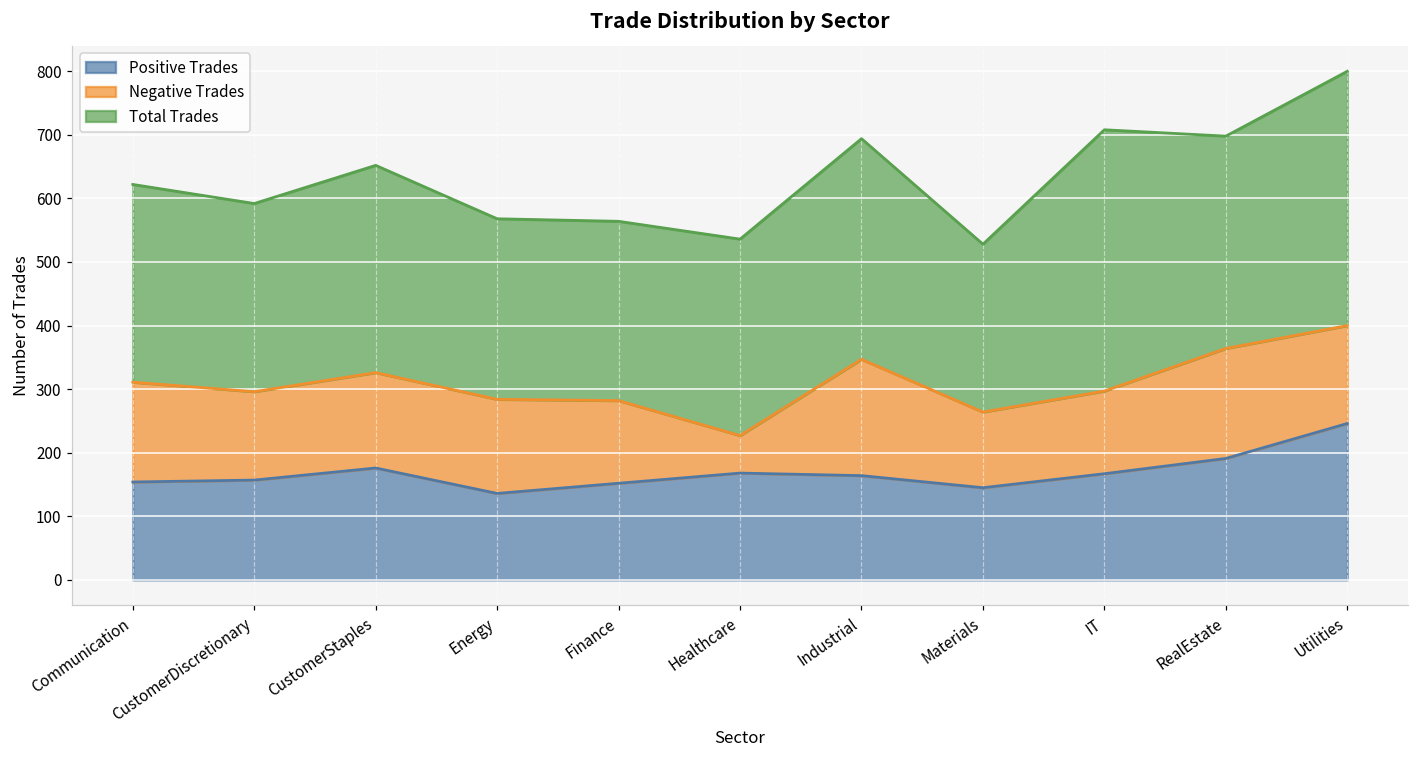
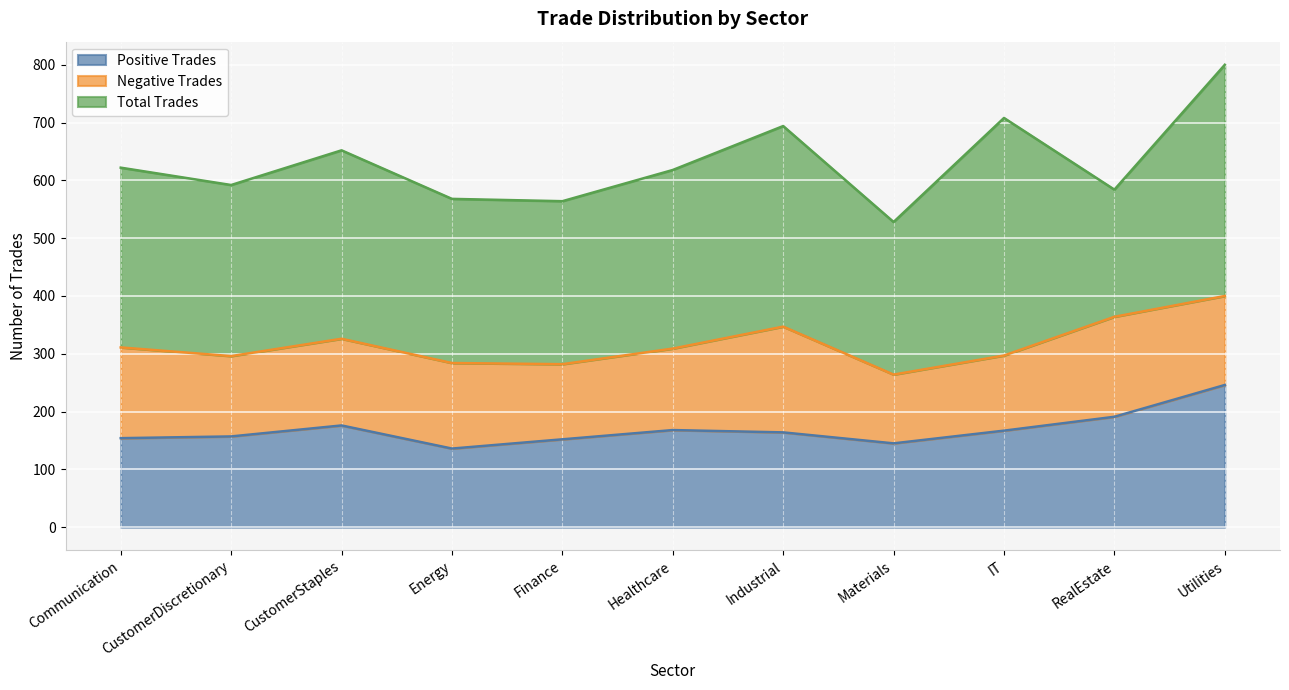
Negative Trades, Healthcare: 60 -> 140
Total Trades, RealEstate: 330 -> 220
